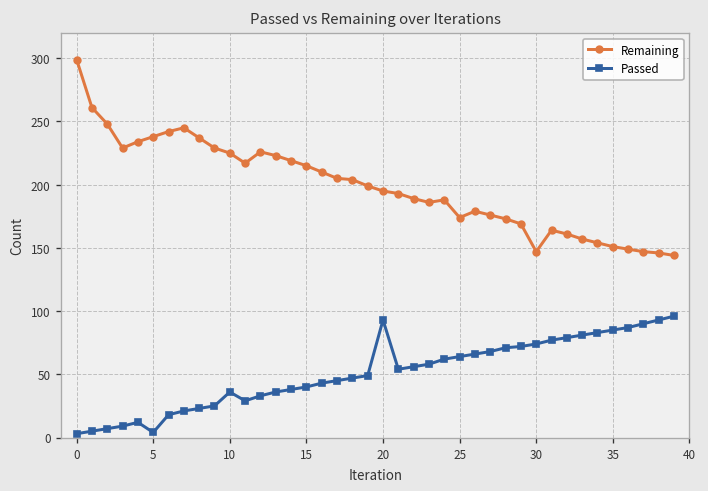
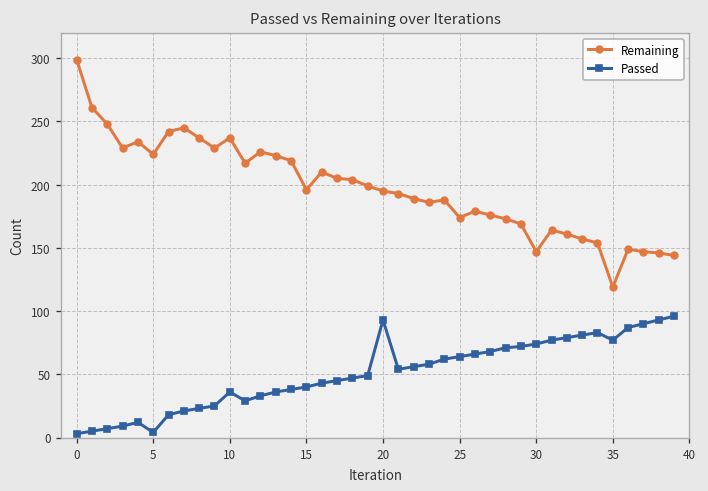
Remaining, 5: 238 -> 224
Remaining, 10: 225 -> 237
Remaining, 15: 215 -> 196
Remaining, 35: 151 -> 119
Passed, 35: 85 -> 77
